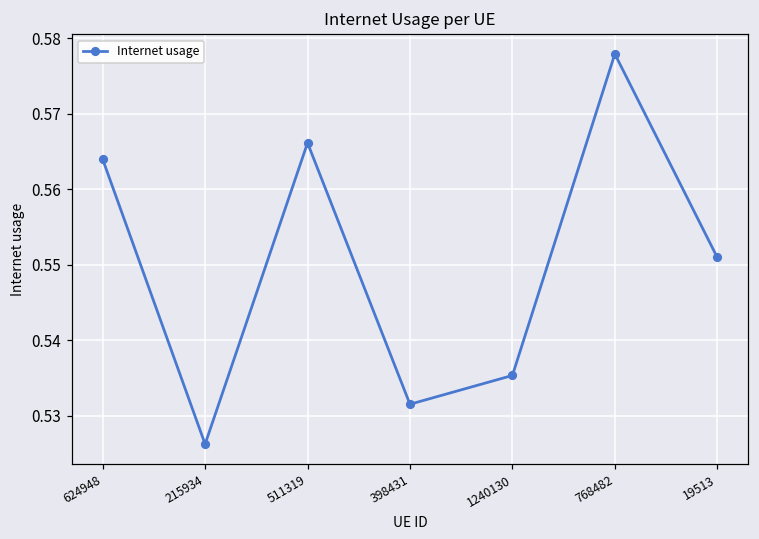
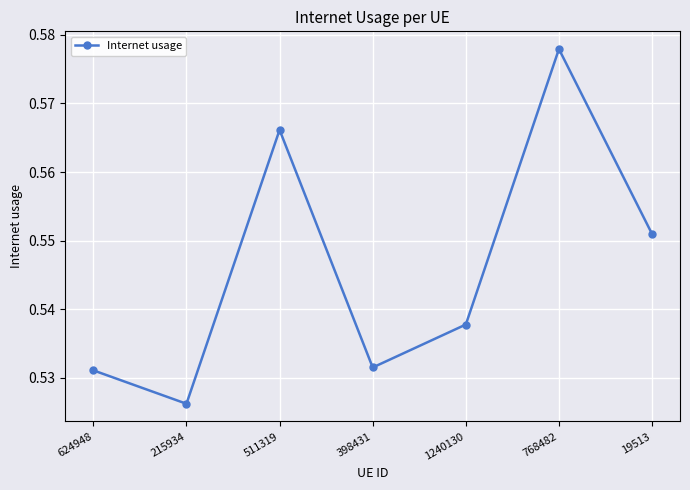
624948: 0.564 -> 0.531
1240130: 0.535 -> 0.538
